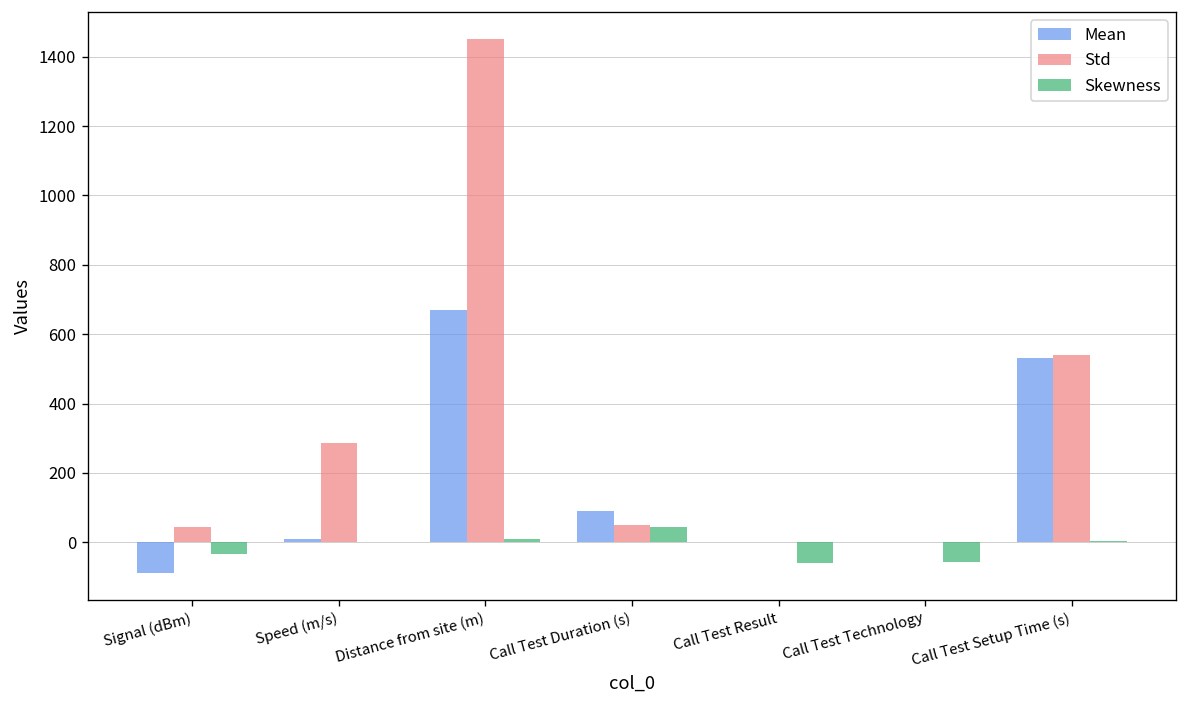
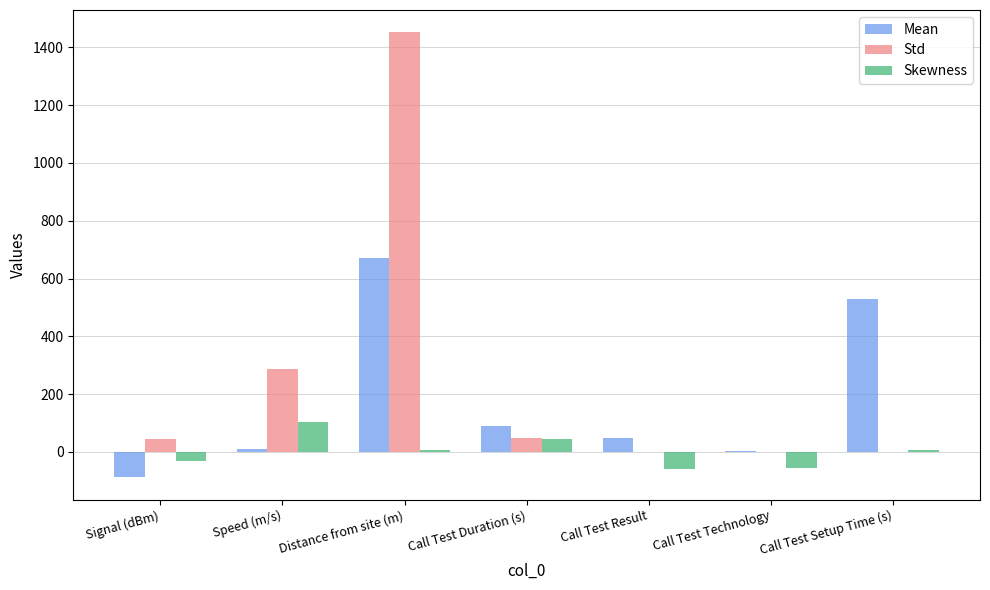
Skewness, Speed (m/s): 0 -> 100
Mean, Call Test Result: 0 -> 50
Std, Call Test Setup Time (s): 540 -> 0
